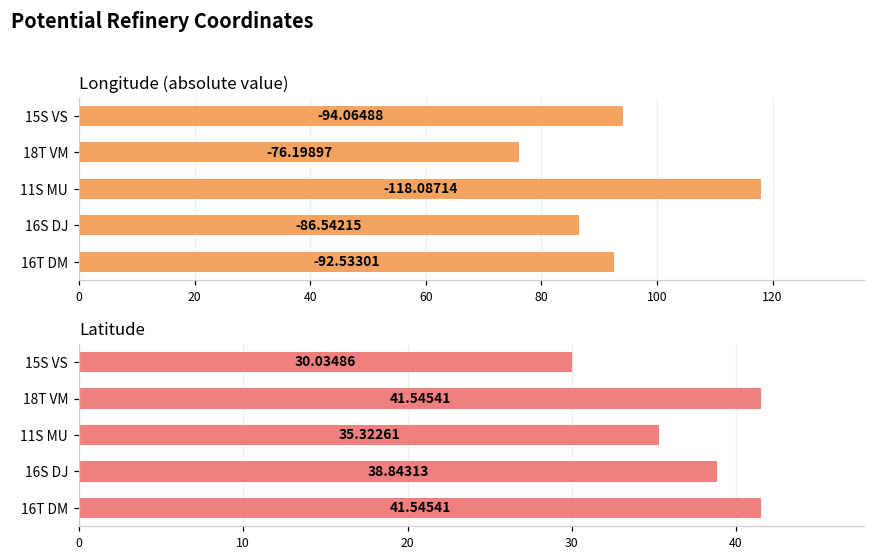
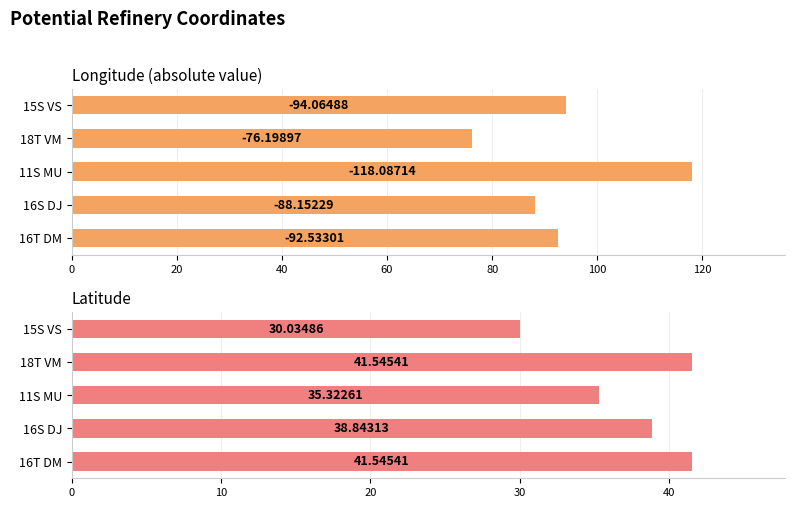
Longitude (absolute value), 16S DJ: -86.54215 -> -88.15229
